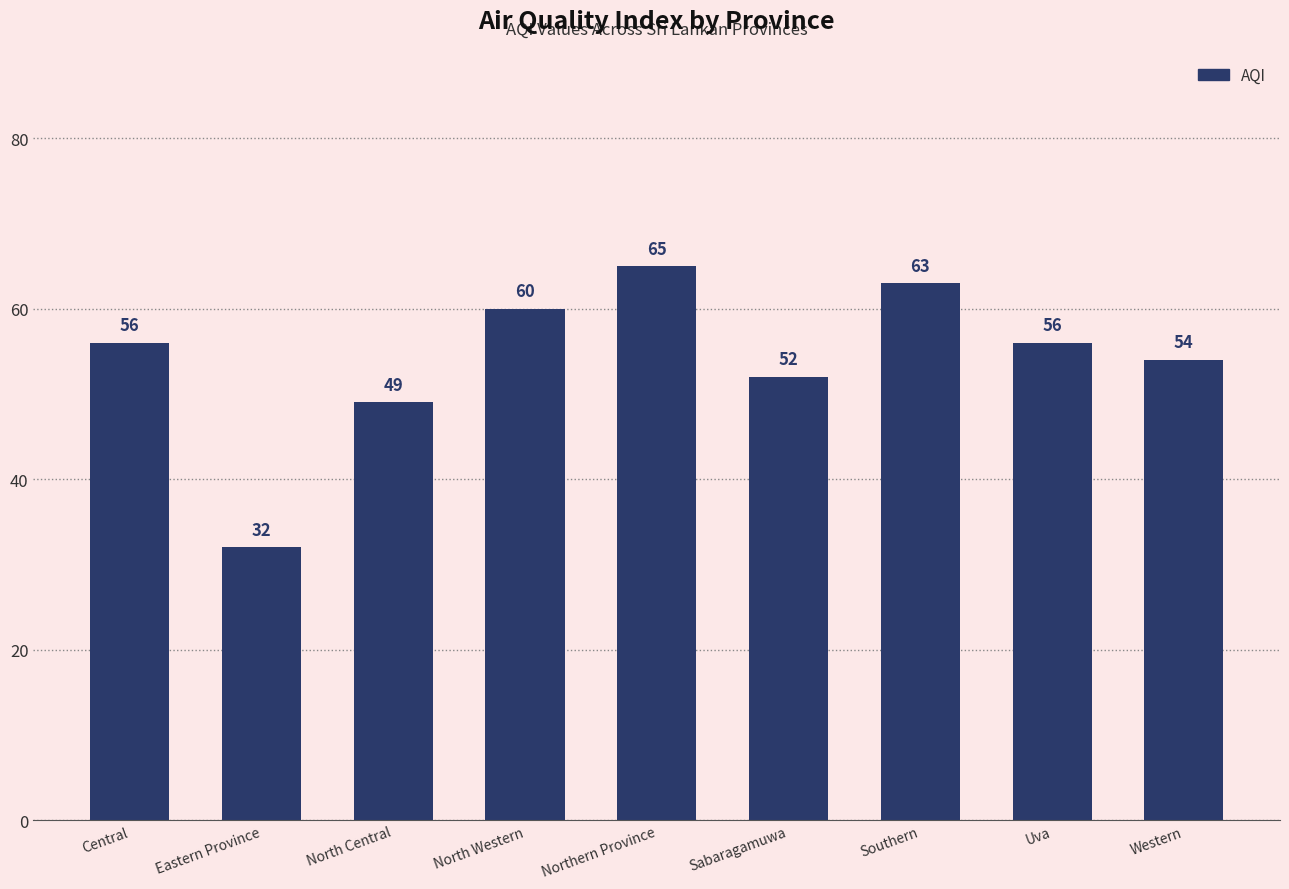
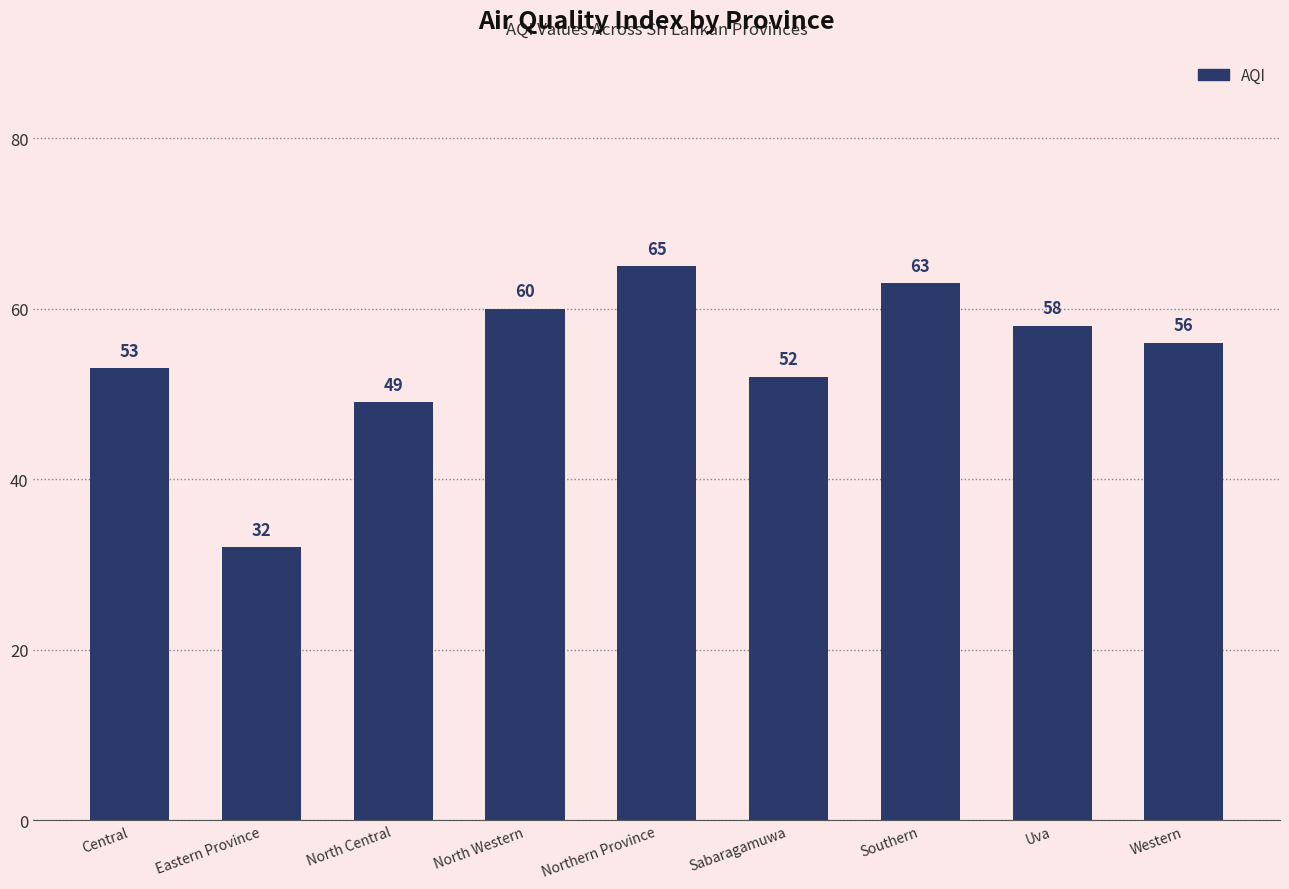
Central: 56 -> 53
Uva: 56 -> 58
Western: 54 -> 56
